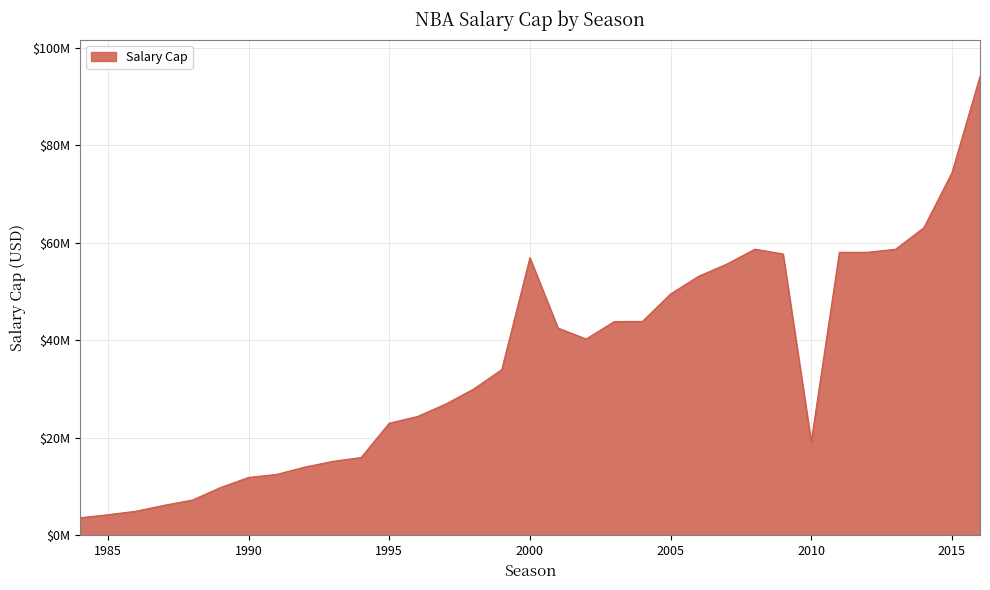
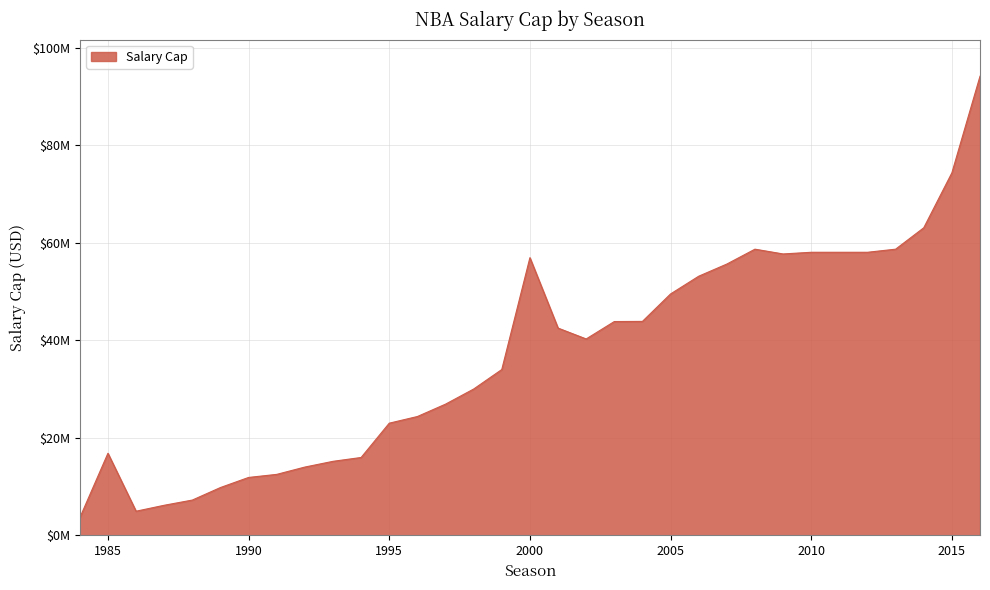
1985: $4000000 -> $17000000
2010: $19000000 -> $58000000
